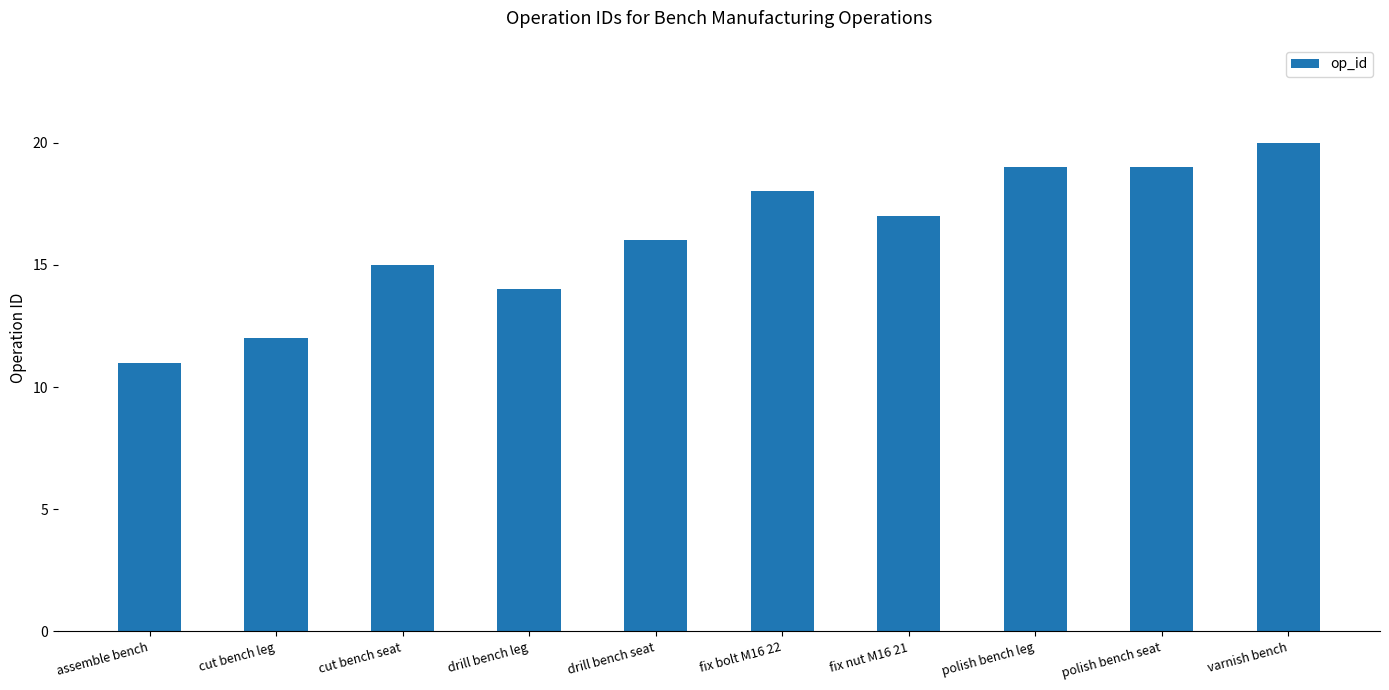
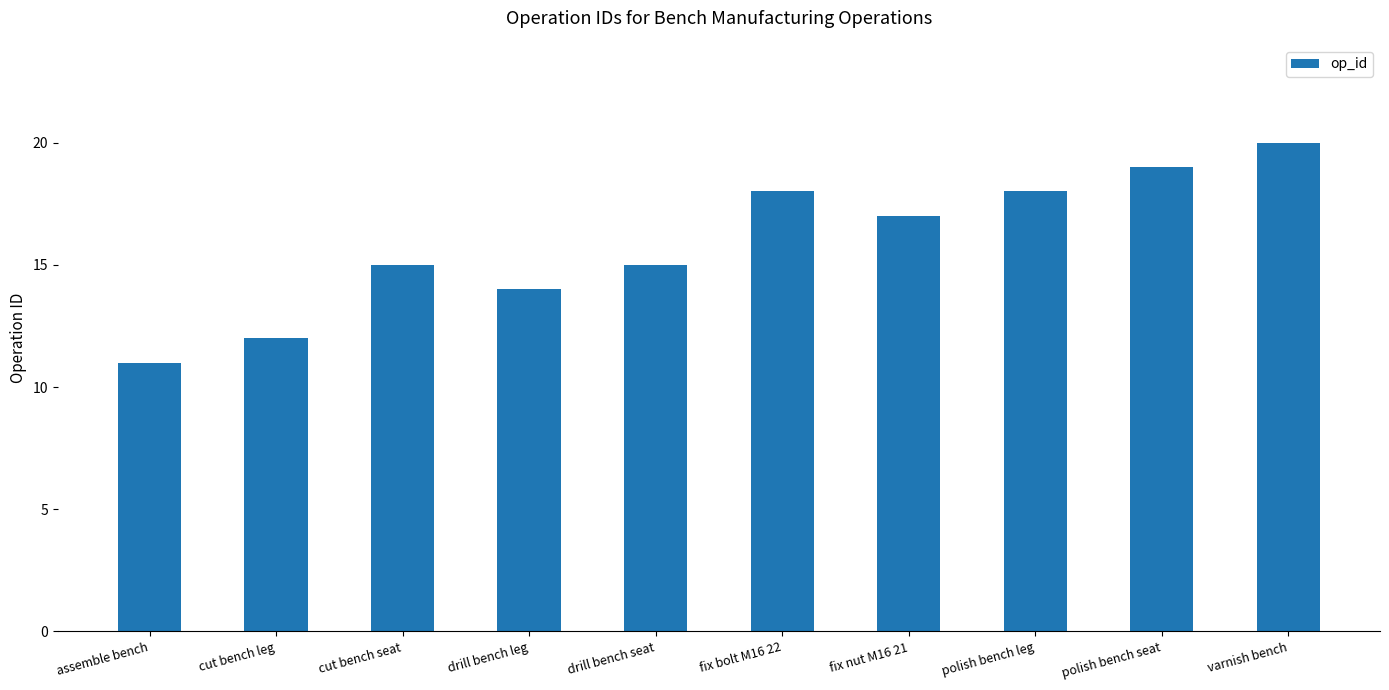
drill bench seat: 16 -> 15
polish bench leg: 19 -> 18
